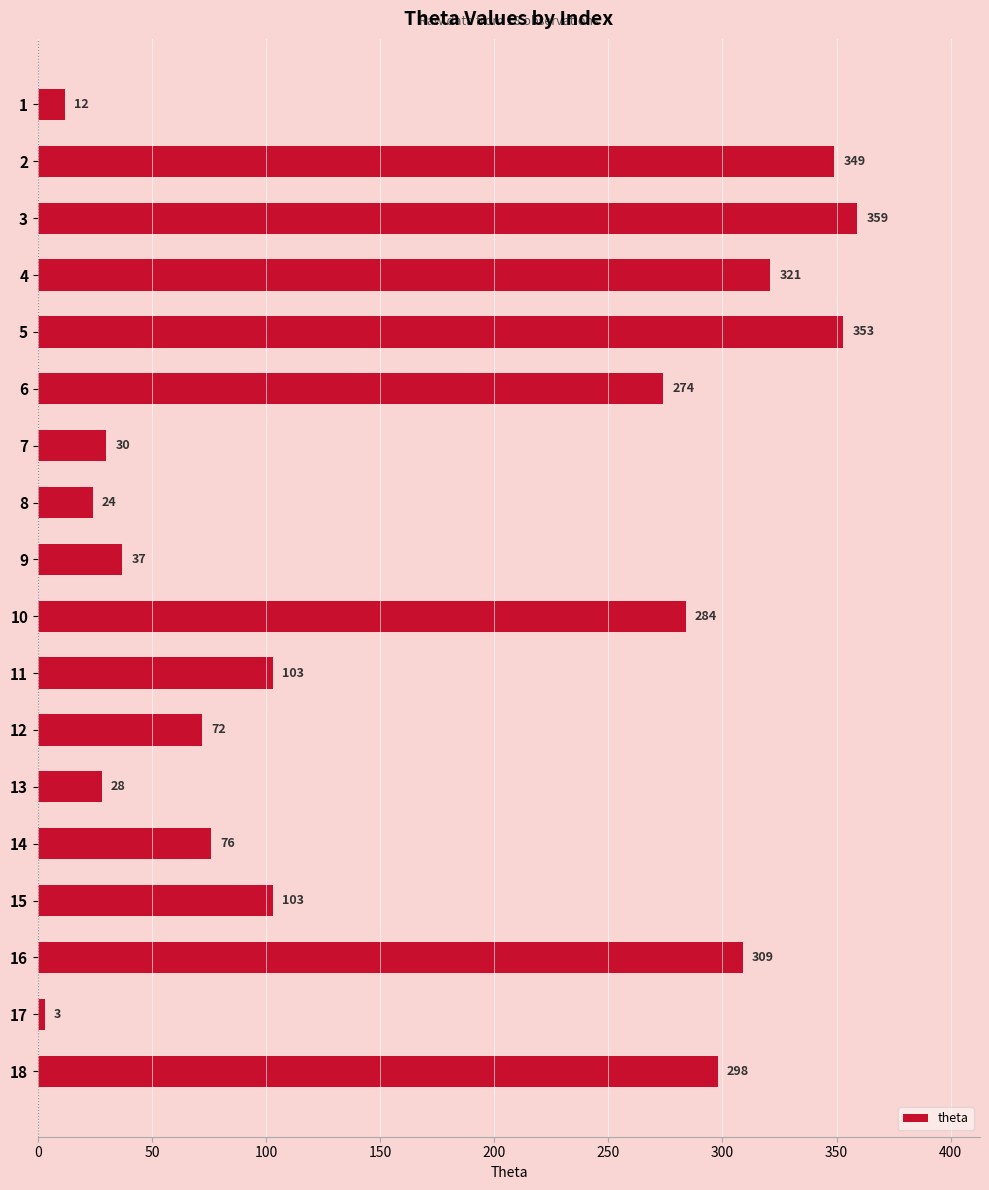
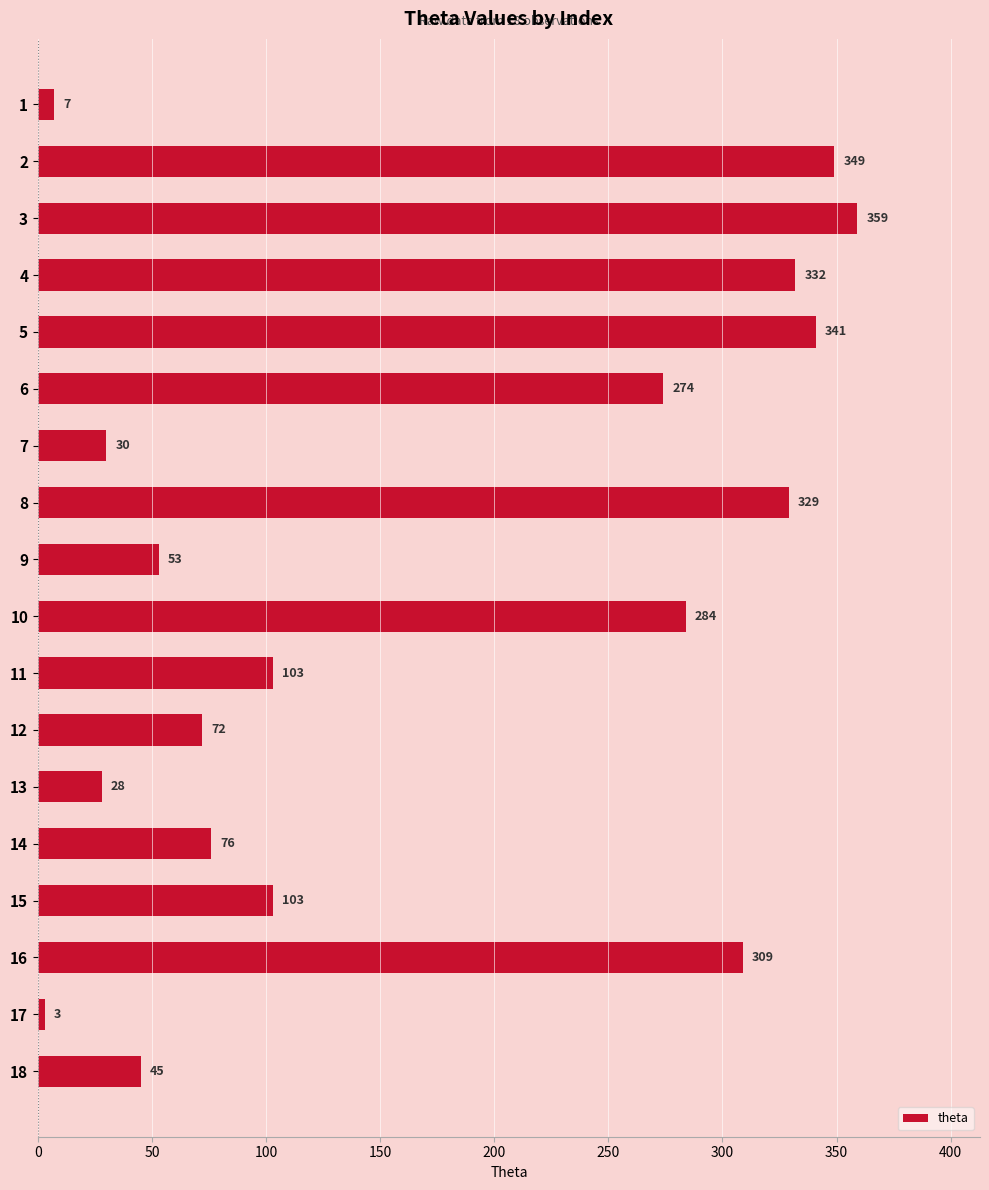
1: 12 -> 7
4: 321 -> 332
5: 353 -> 341
8: 24 -> 329
9: 37 -> 53
18: 298 -> 45
